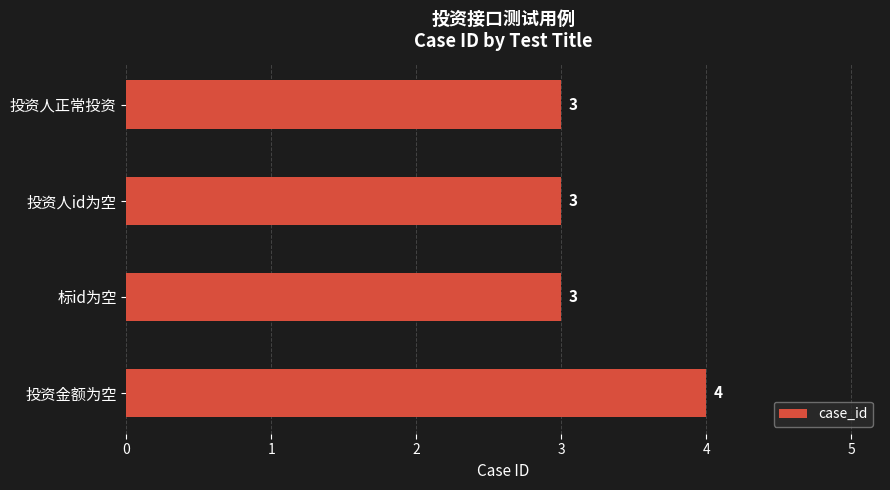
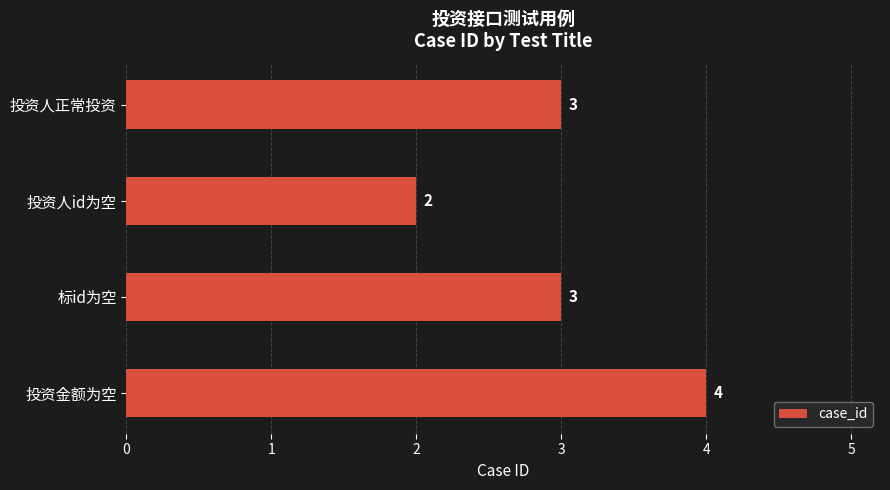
投资人id为空: 3 -> 2
